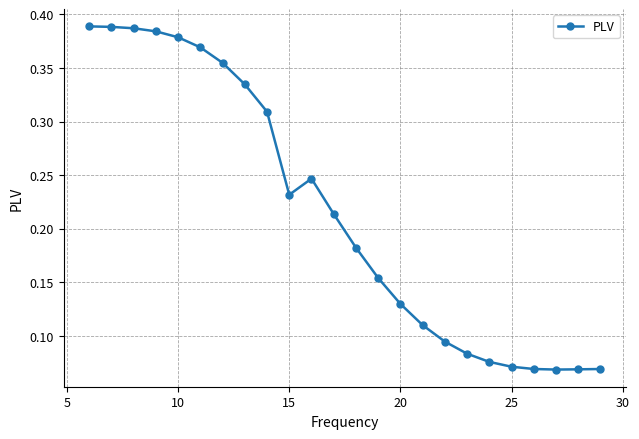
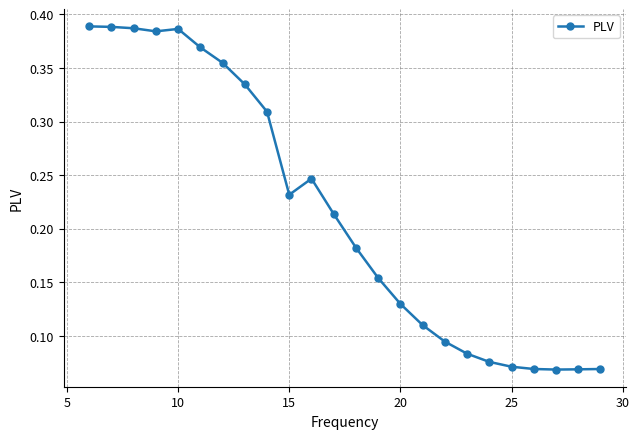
10: 0.379 -> 0.386
